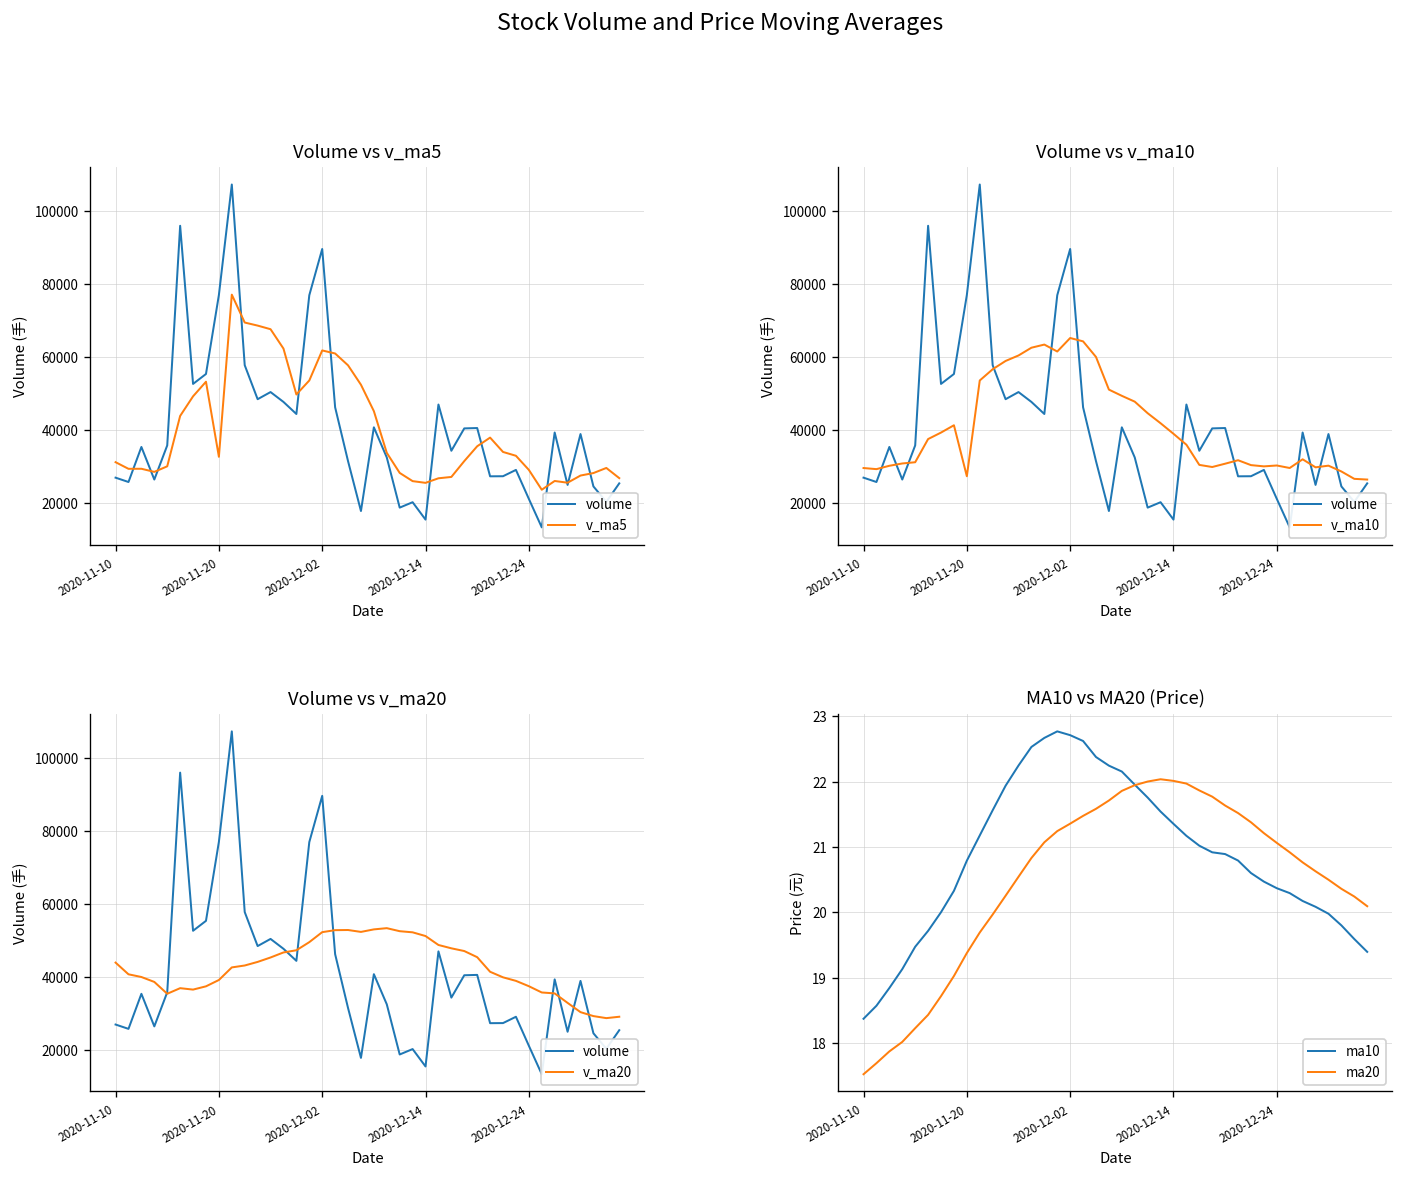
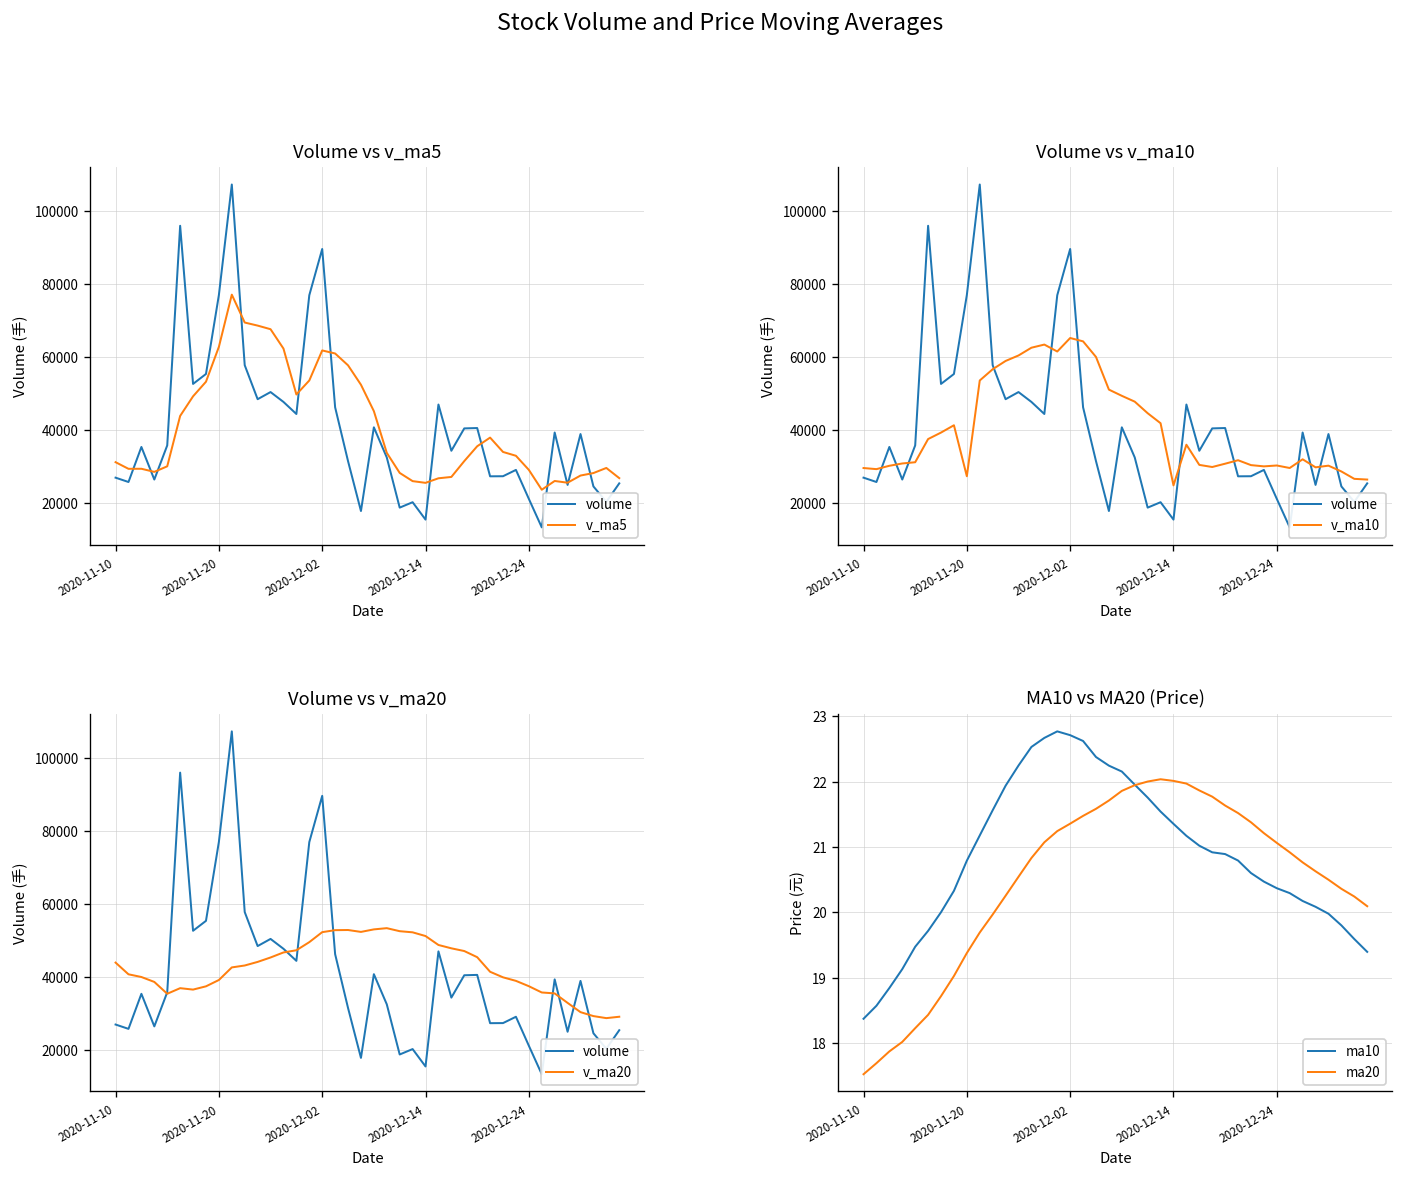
Volume vs v_ma5, v_ma5, 2020-11-20: 33000 -> 63000
Volume vs v_ma10, v_ma10, 2020-12-14: 39000 -> 25000
